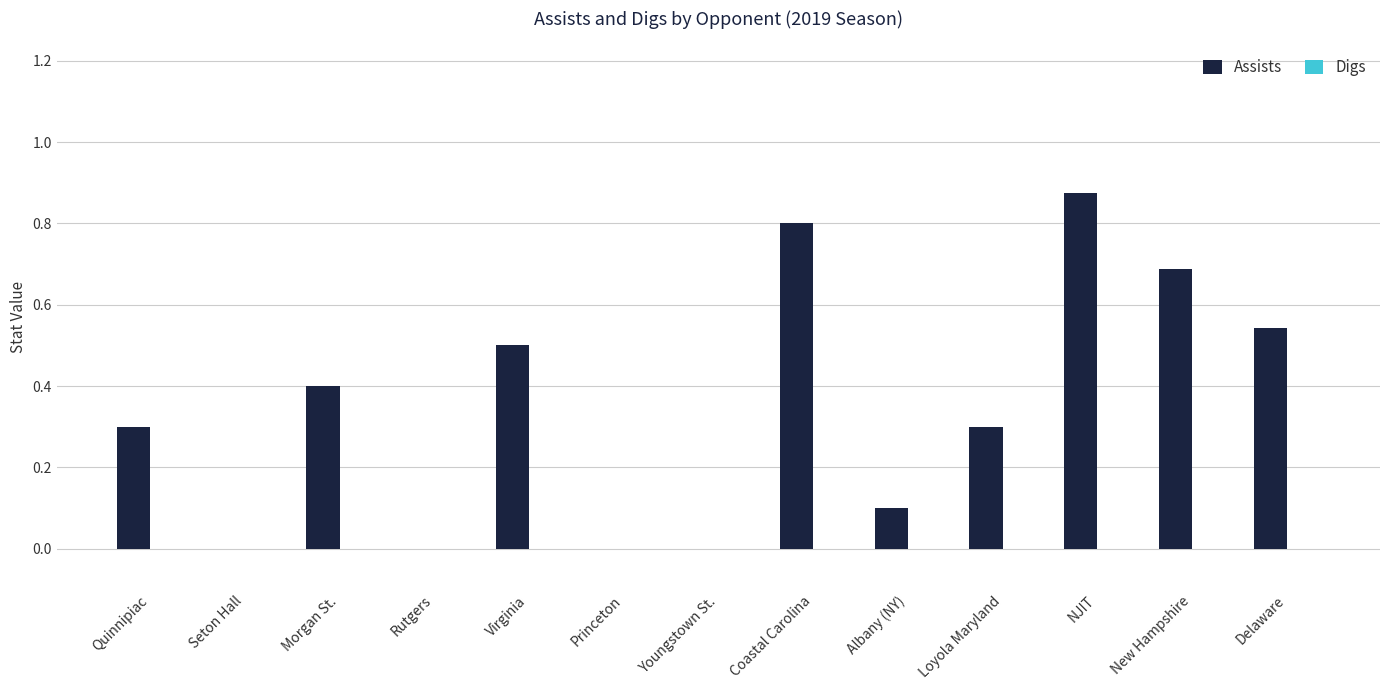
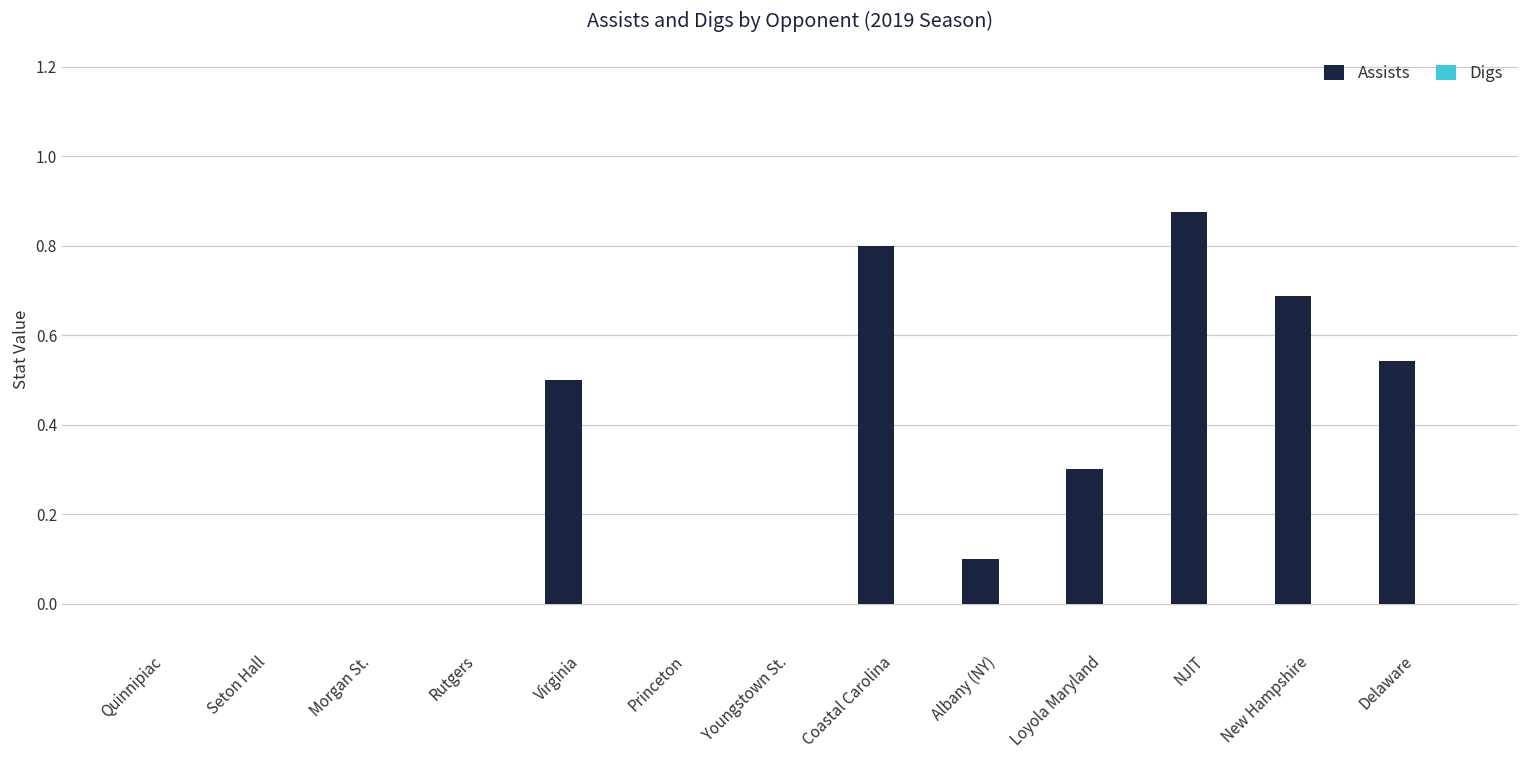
Assists, Quinnipiac: 0.3 -> 0.0
Assists, Morgan St.: 0.4 -> 0.0
